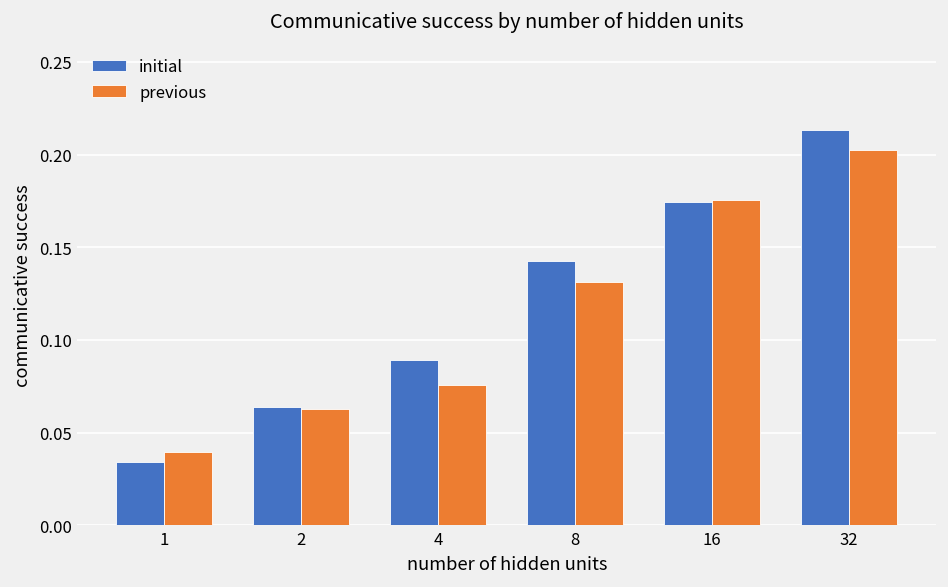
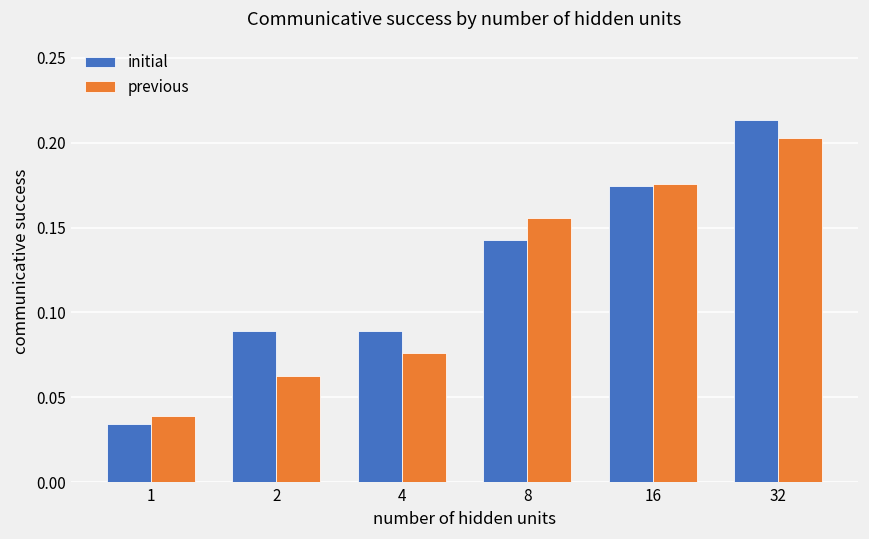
initial, 2: 0.064 -> 0.089
previous, 8: 0.131 -> 0.156
